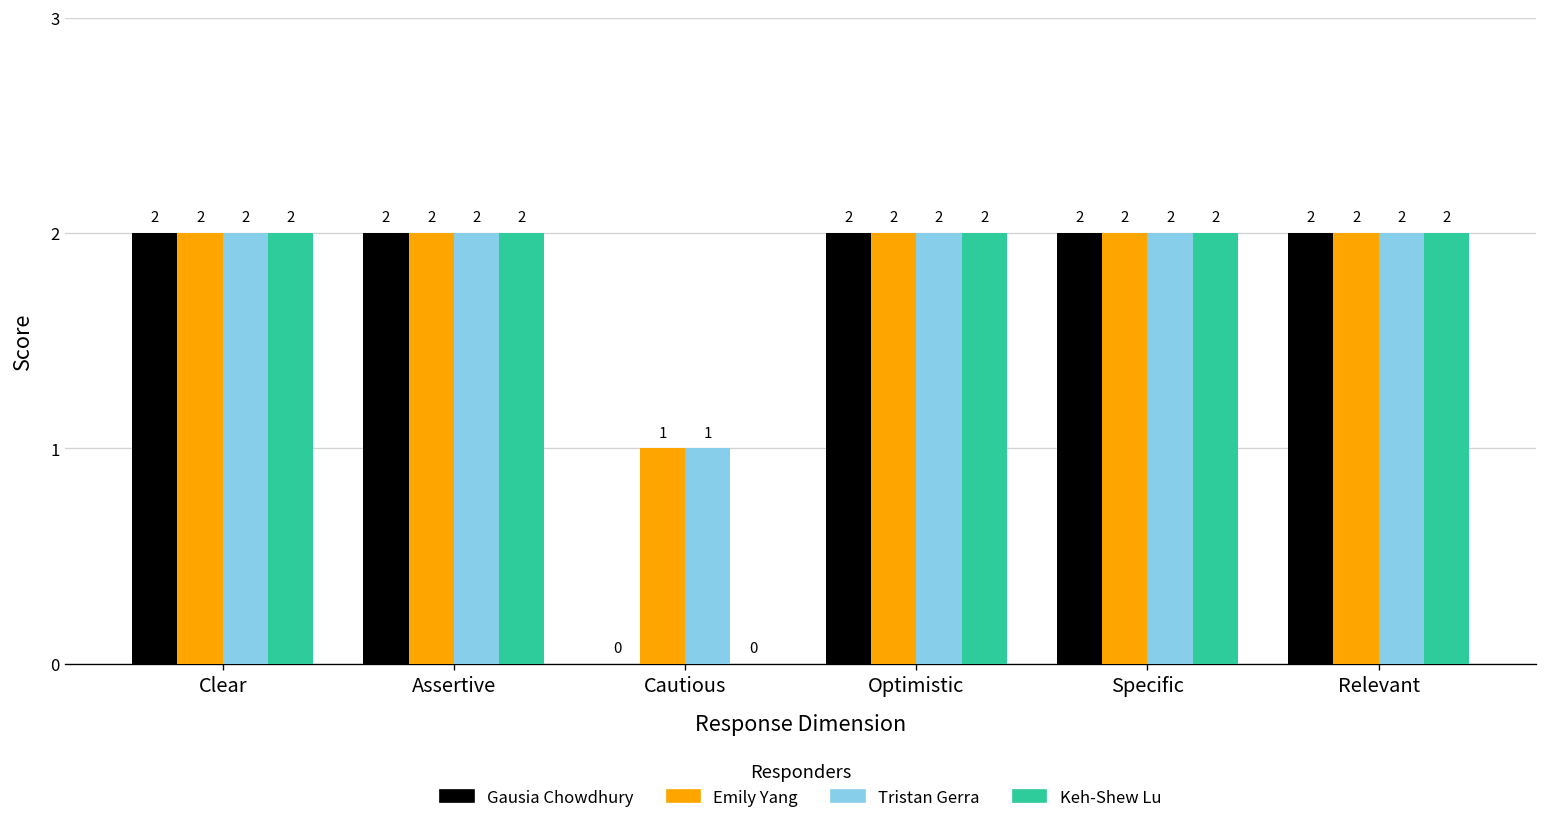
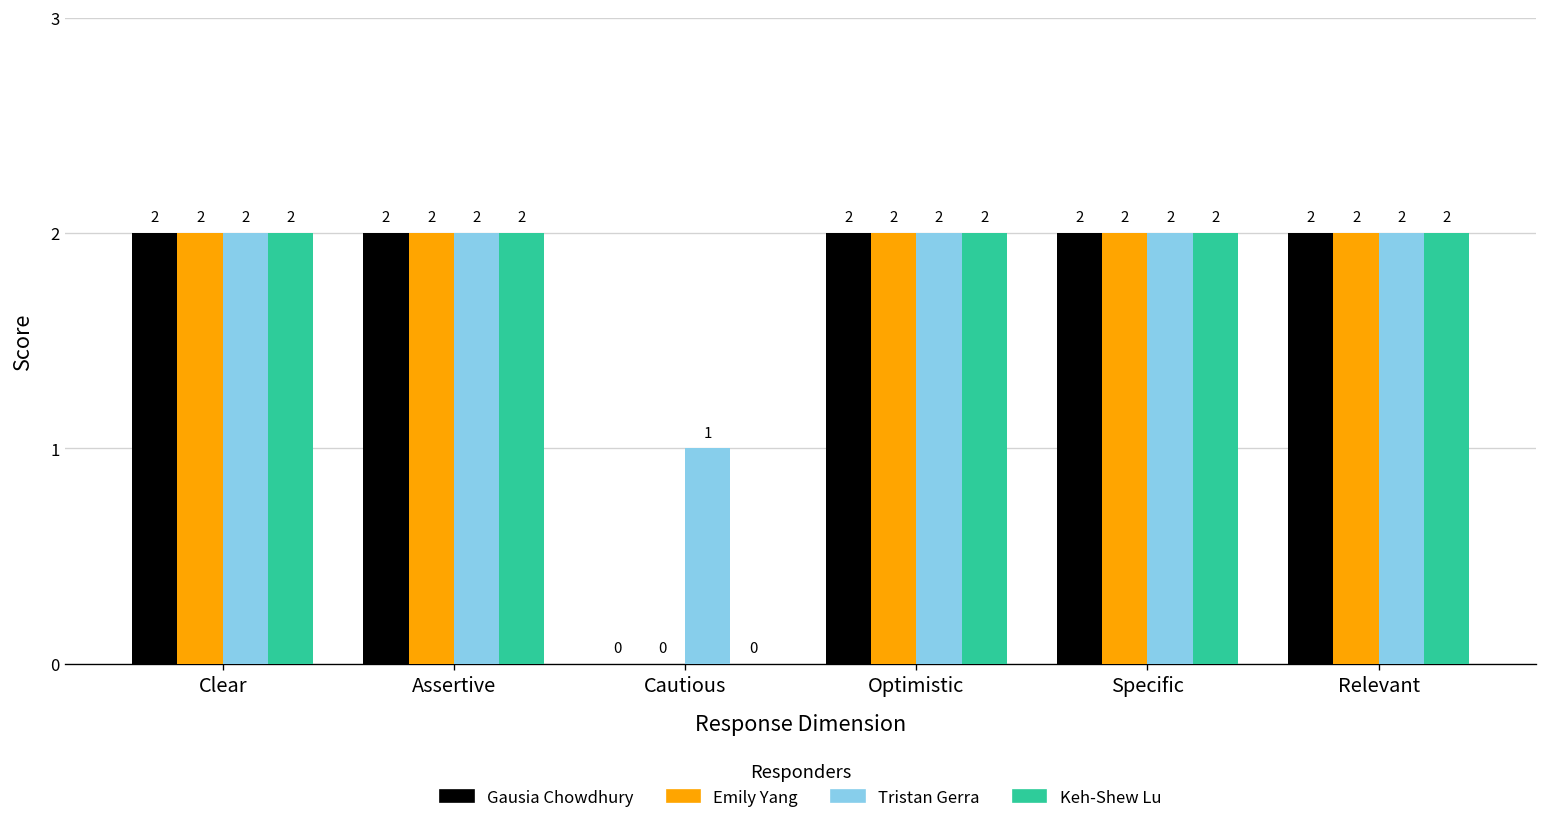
Emily Yang, Cautious: 1 -> 0
